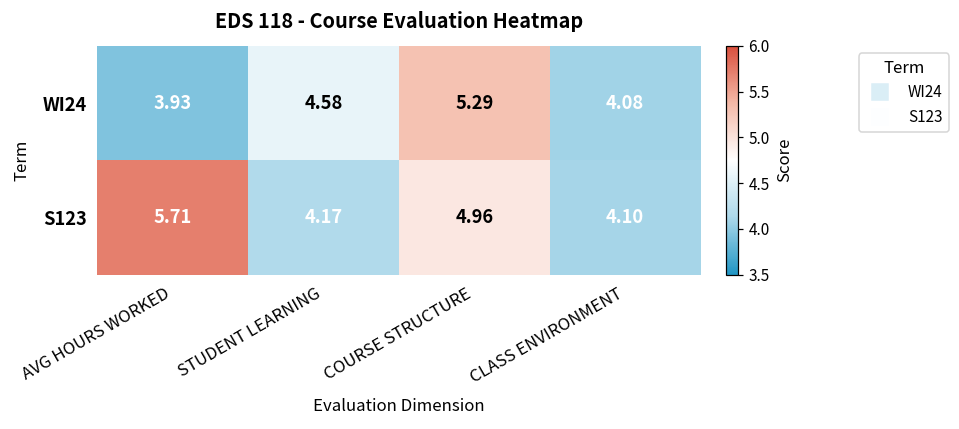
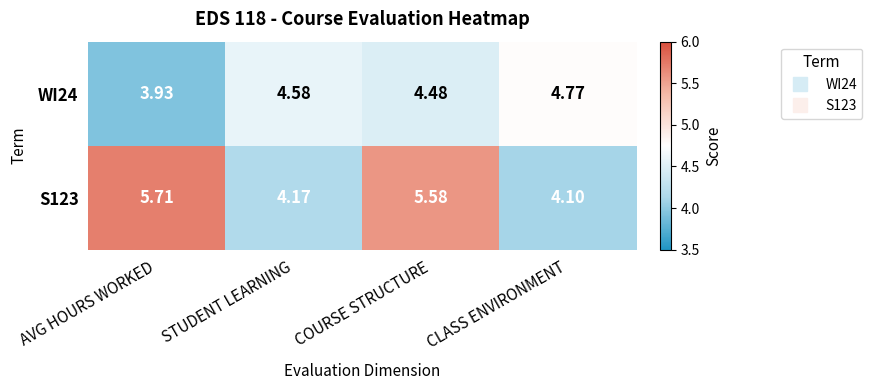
WI24, COURSE STRUCTURE: 5.29 -> 4.48
WI24, CLASS ENVIRONMENT: 4.08 -> 4.77
S123, COURSE STRUCTURE: 4.96 -> 5.58
